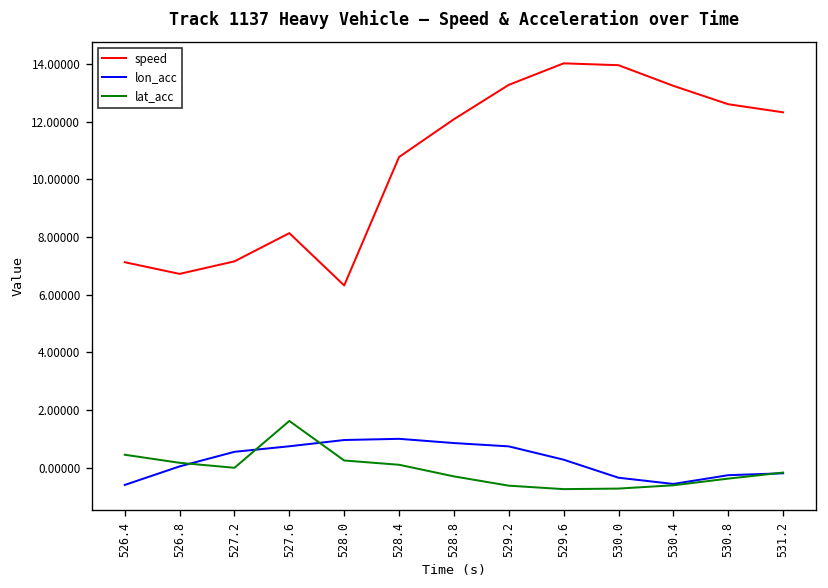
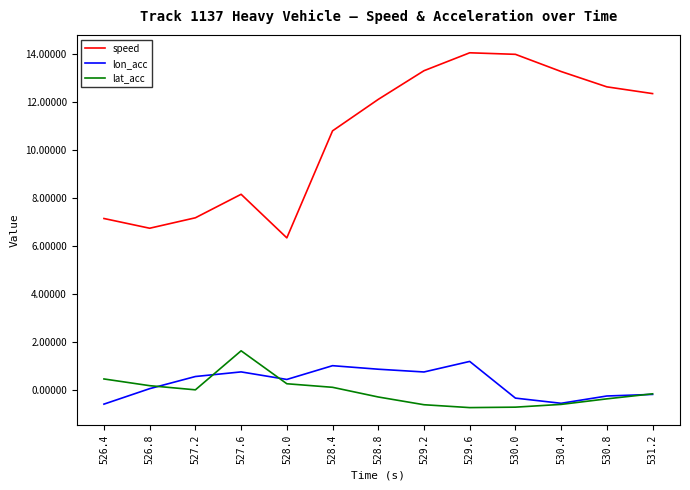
lon_acc, 528.0: 1.0 -> 0.4
lon_acc, 529.6: 0.3 -> 1.2
